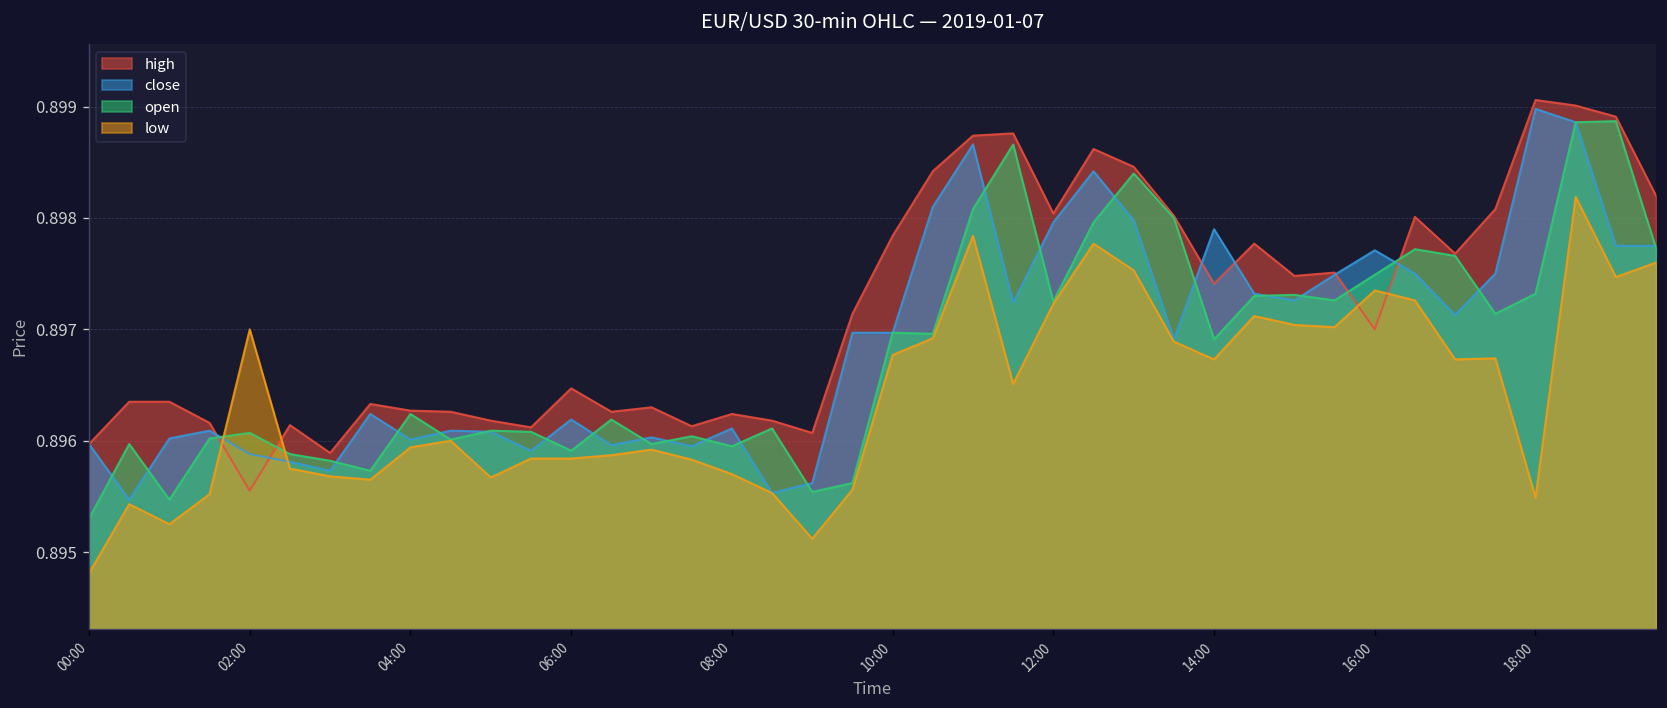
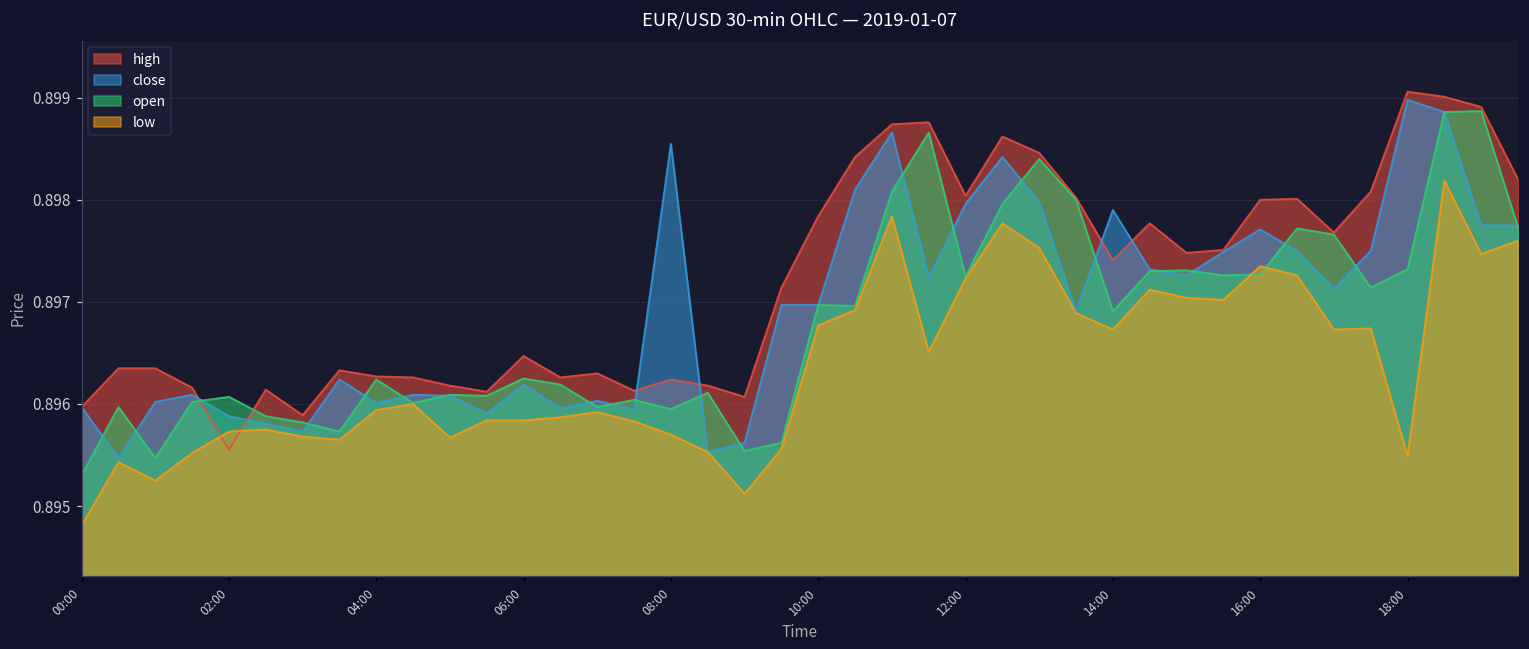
low, 02:00: 0.8970 -> 0.8957
open, 06:00: 0.8959 -> 0.8963
close, 08:00: 0.8961 -> 0.8986
high, 16:00: 0.897 -> 0.898
open, 16:00: 0.8975 -> 0.8973
